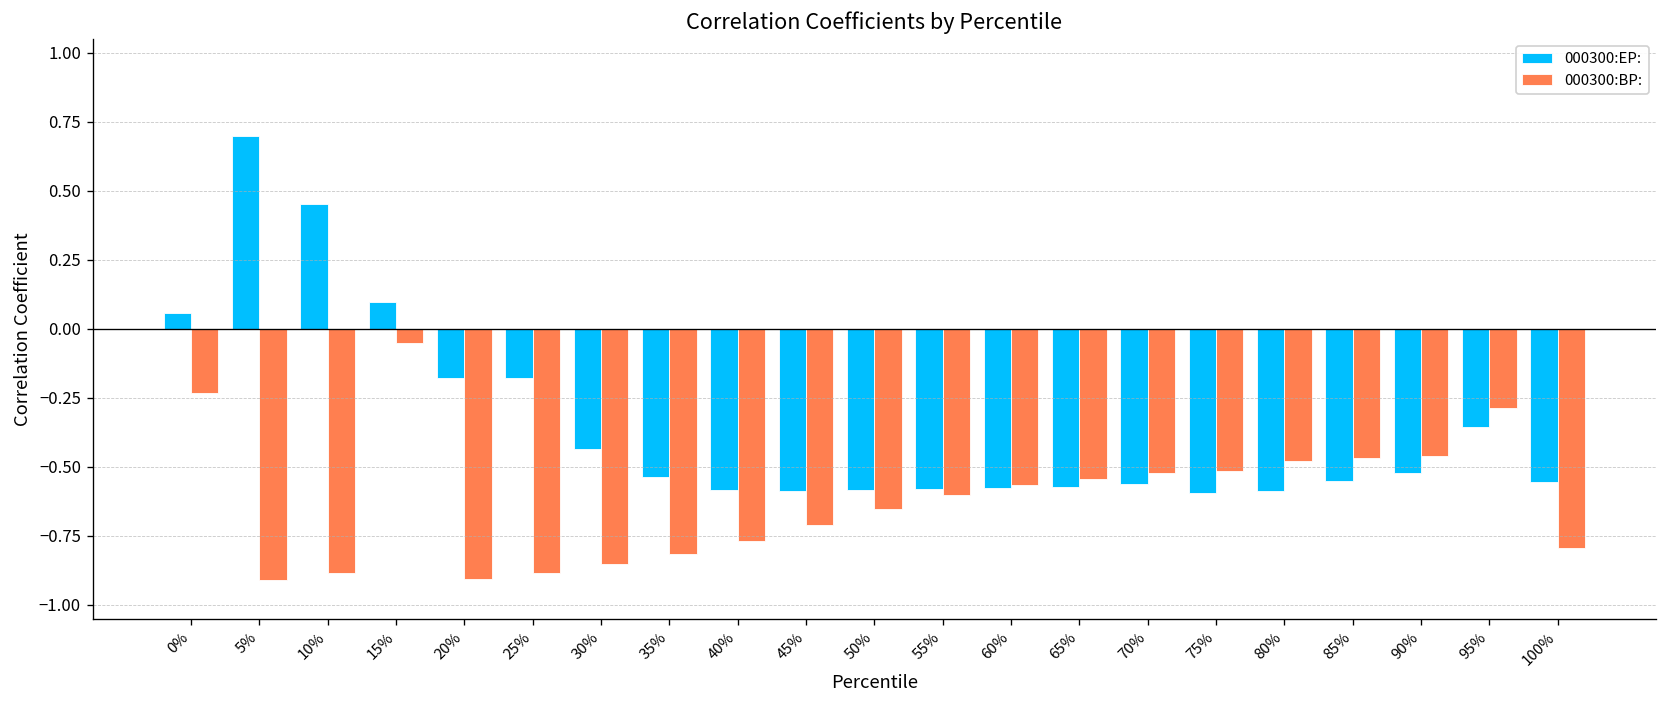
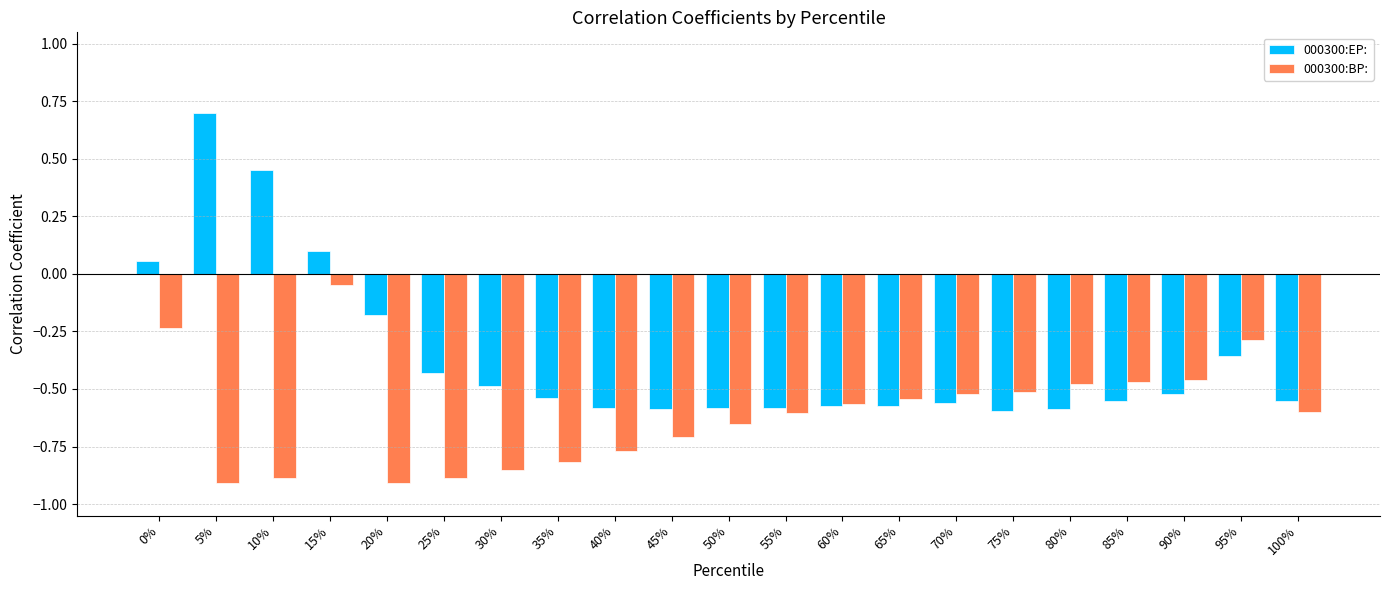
000300:EP:, 25%: -0.18 -> -0.43
000300:EP:, 30%: -0.44 -> -0.49
000300:BP:, 100%: -0.79 -> -0.60
